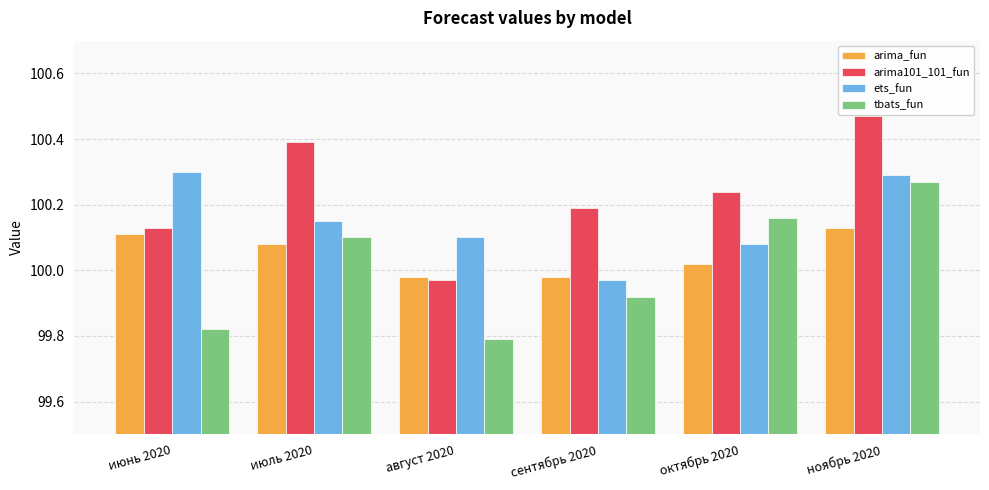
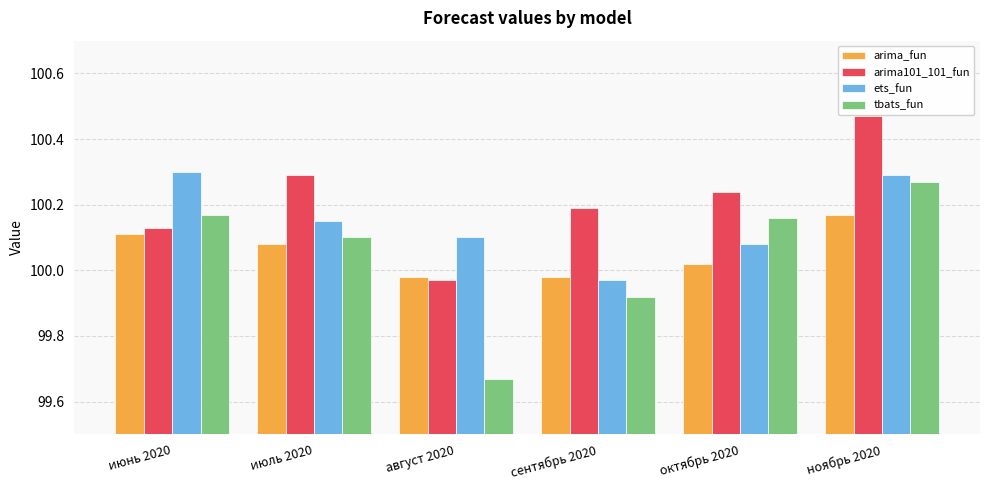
tbats_fun, июнь 2020: 99.82 -> 100.17
arima101_101_fun, июль 2020: 100.39 -> 100.29
tbats_fun, август 2020: 99.79 -> 99.67
arima_fun, ноябрь 2020: 100.13 -> 100.17
